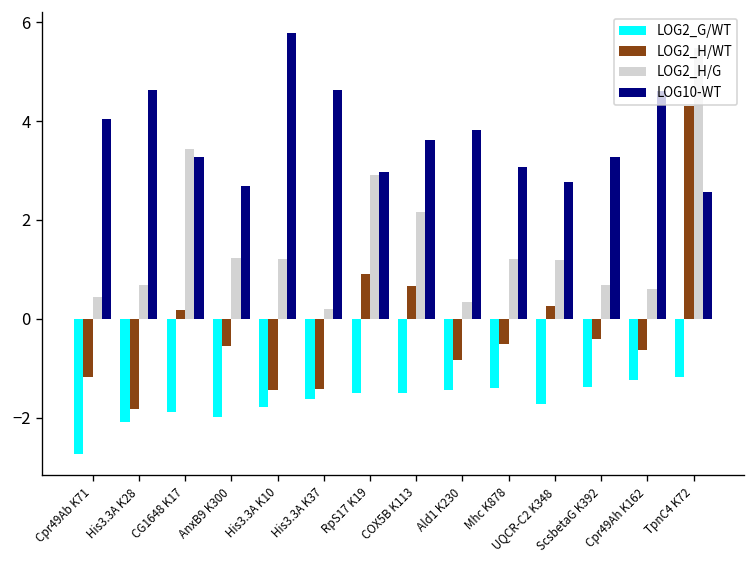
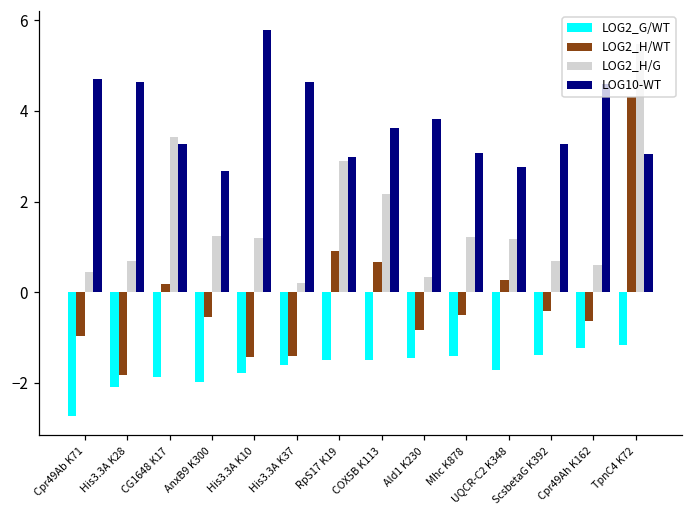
LOG2_H/WT, Cpr49Ab K71: -1.2 -> -1.0
LOG10-WT, Cpr49Ab K71: 4.0 -> 4.7
LOG10-WT, TpnC4 K72: 2.6 -> 3.0
